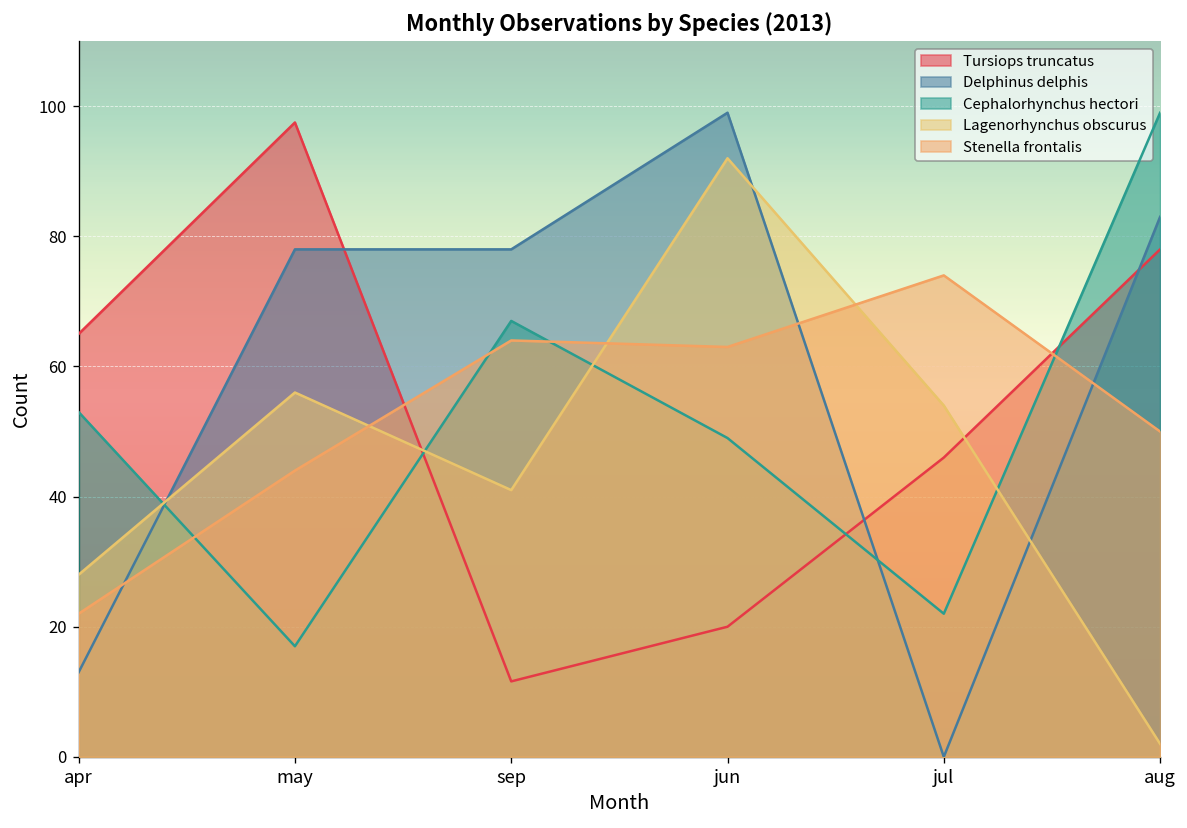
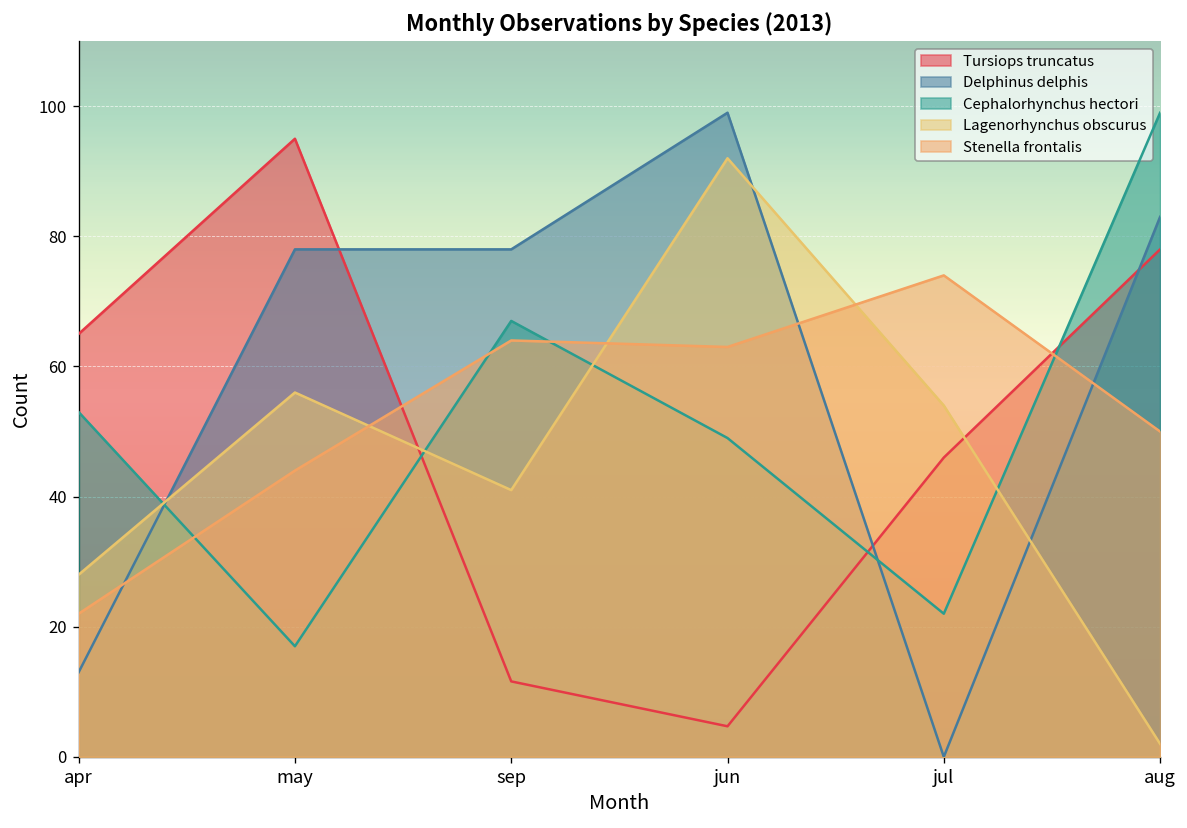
Tursiops truncatus, may: 98 -> 95
Tursiops truncatus, jun: 20 -> 5
